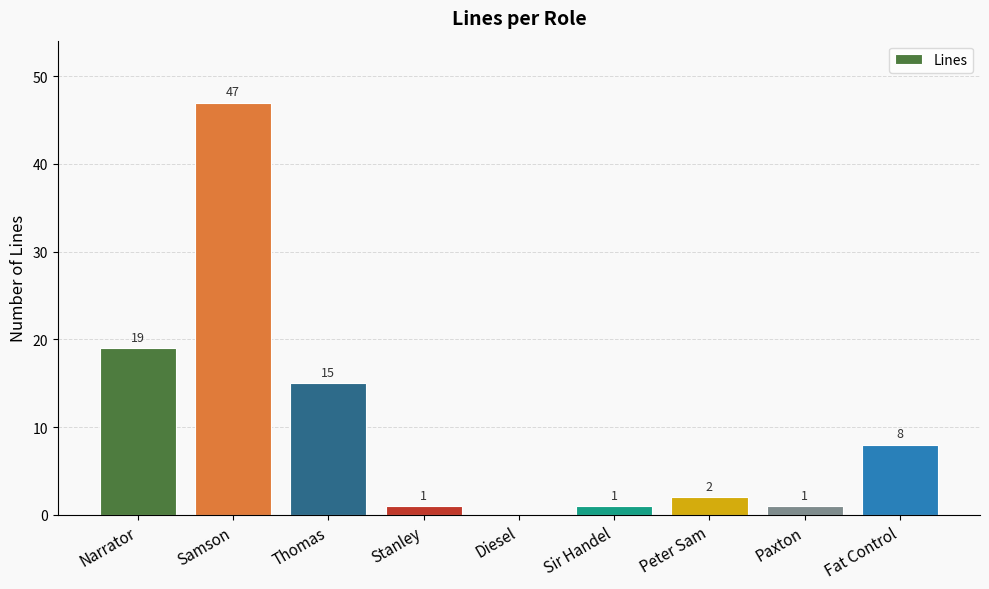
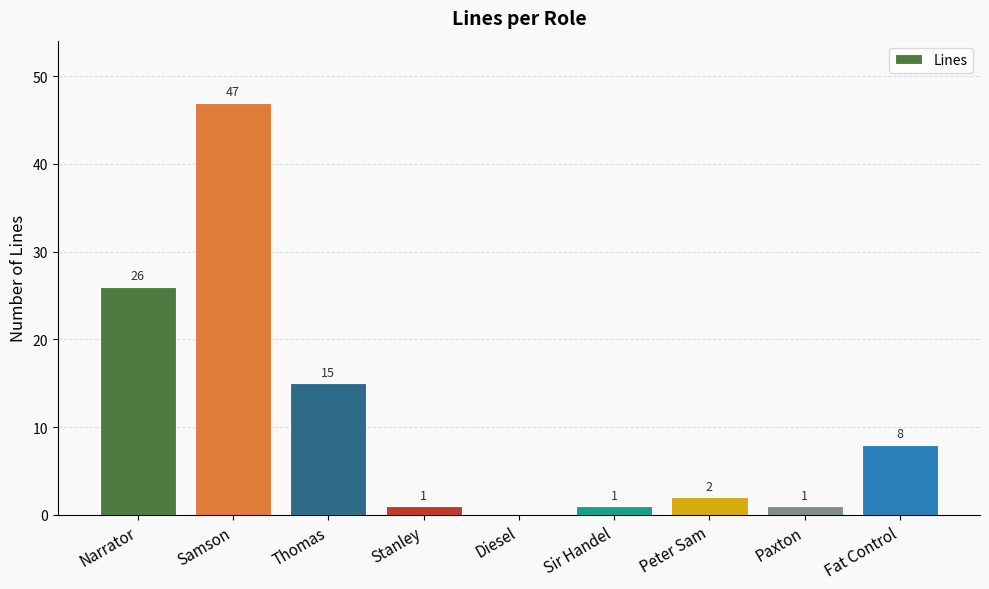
Narrator: 19 -> 26
